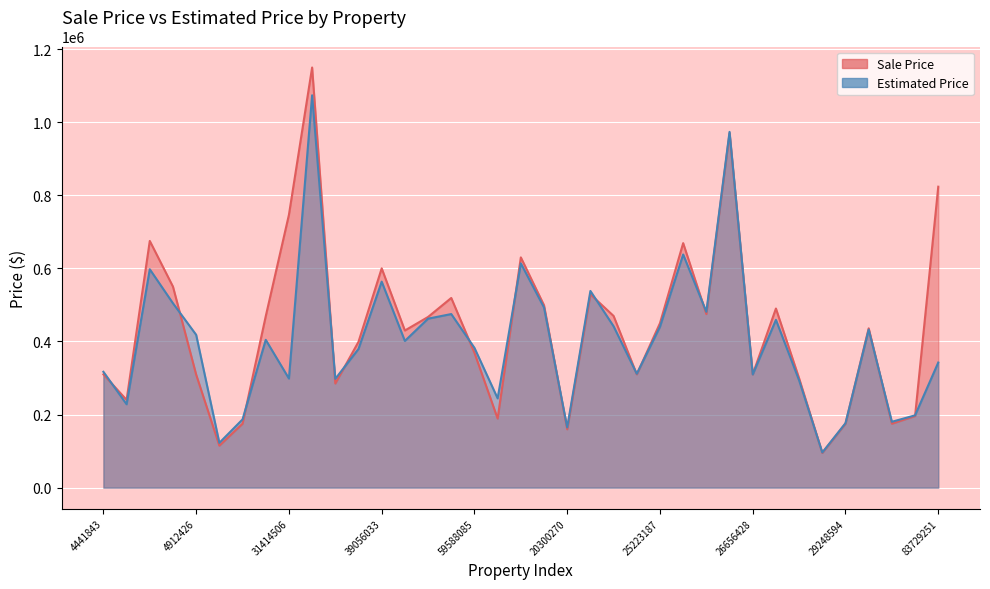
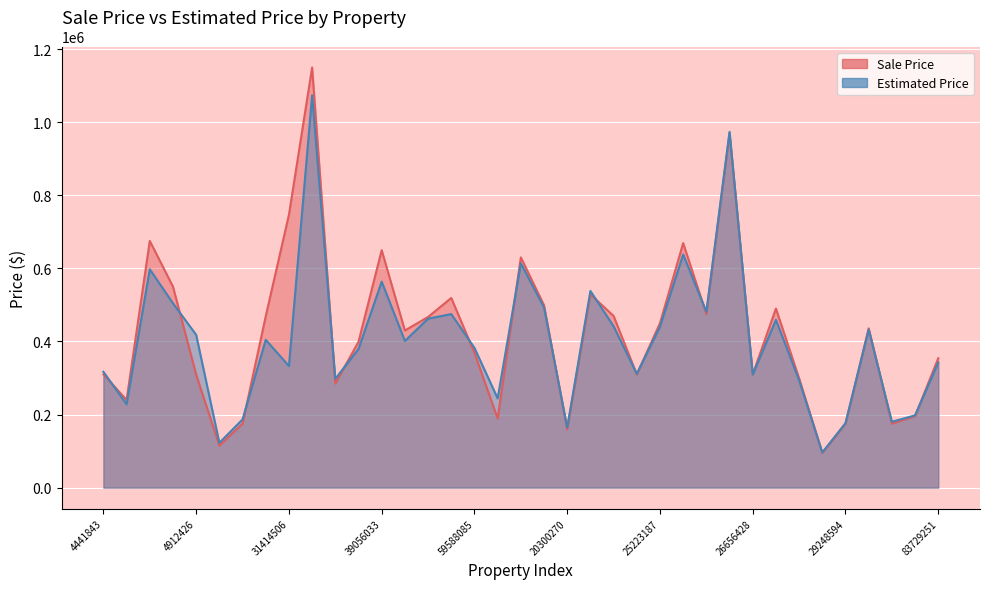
Estimated Price, 31414506: 300000 -> 330000
Sale Price, 39056033: 600000 -> 650000
Sale Price, 83729251: 820000 -> 350000
